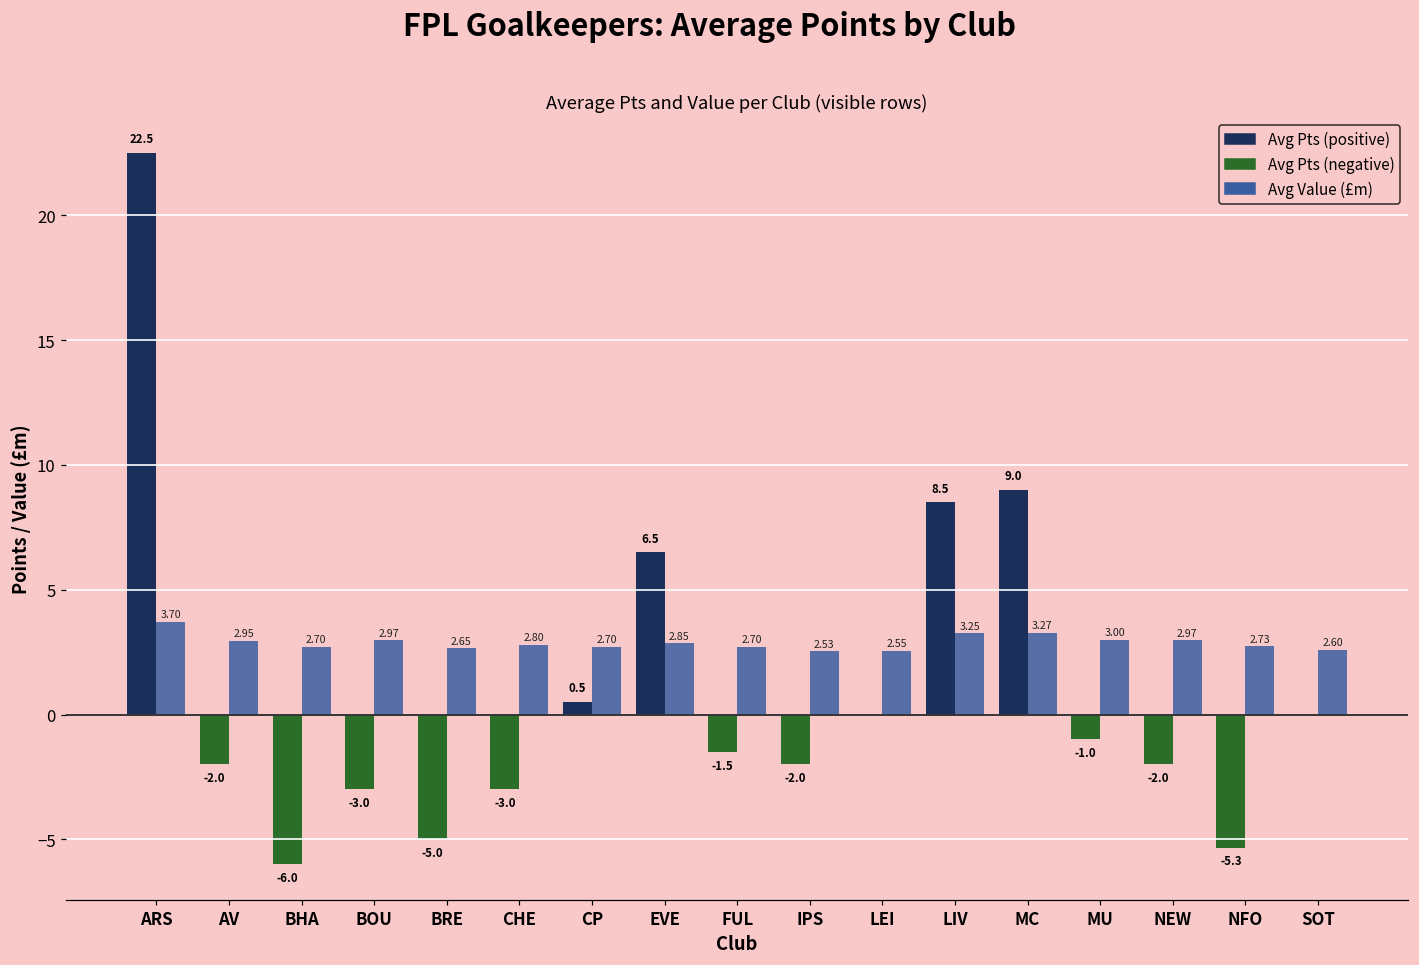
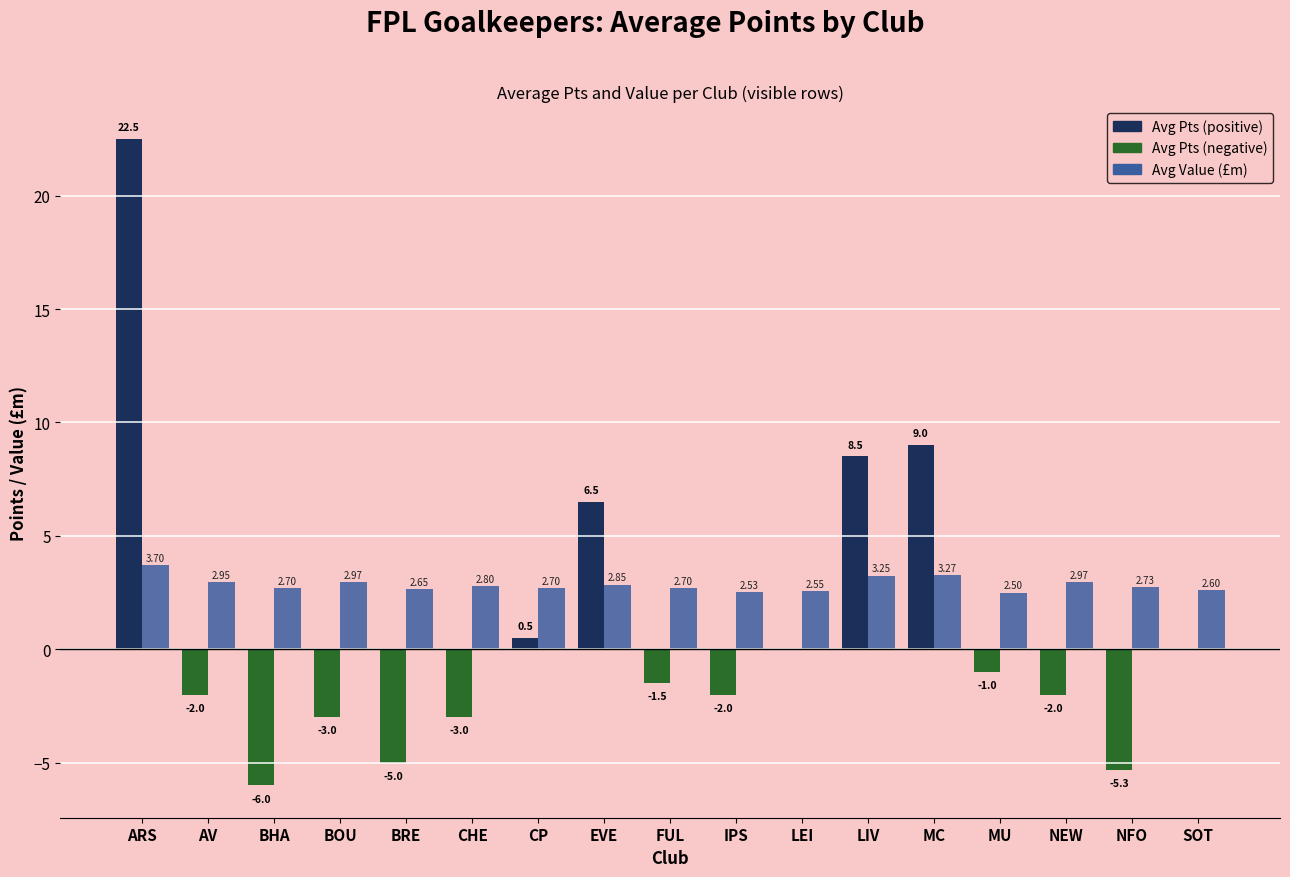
Avg Value (£m), MU: 3.00 -> 2.50
